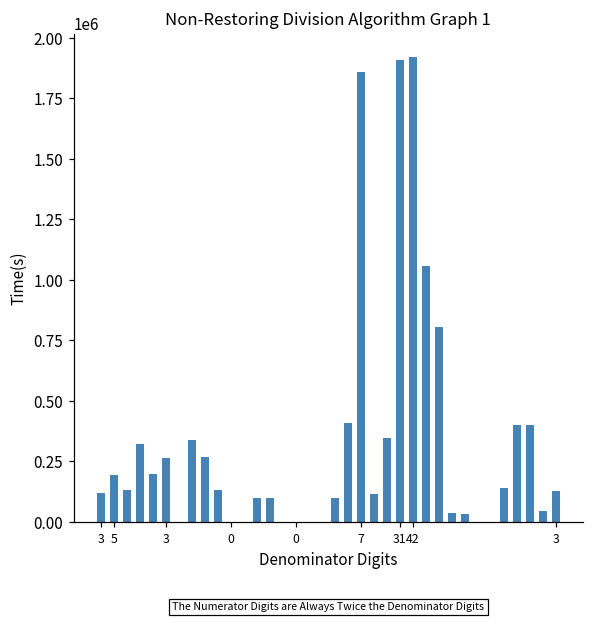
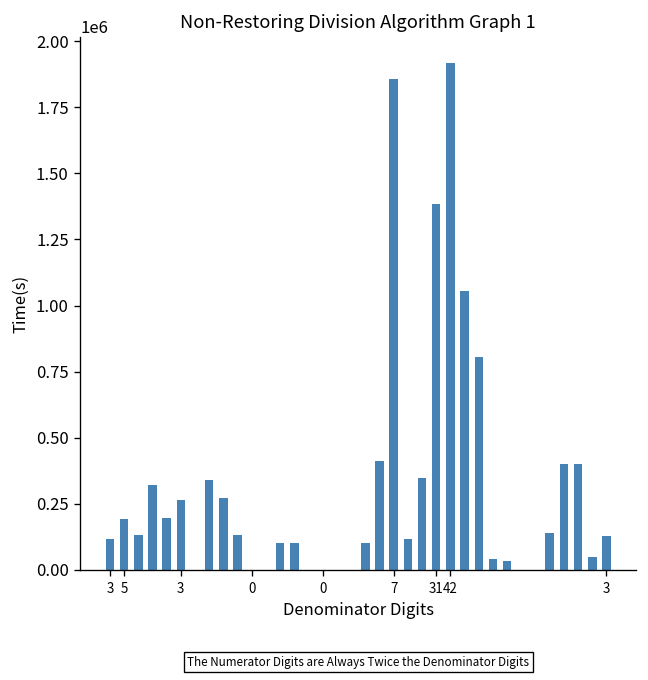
31: 1910000 -> 1390000
